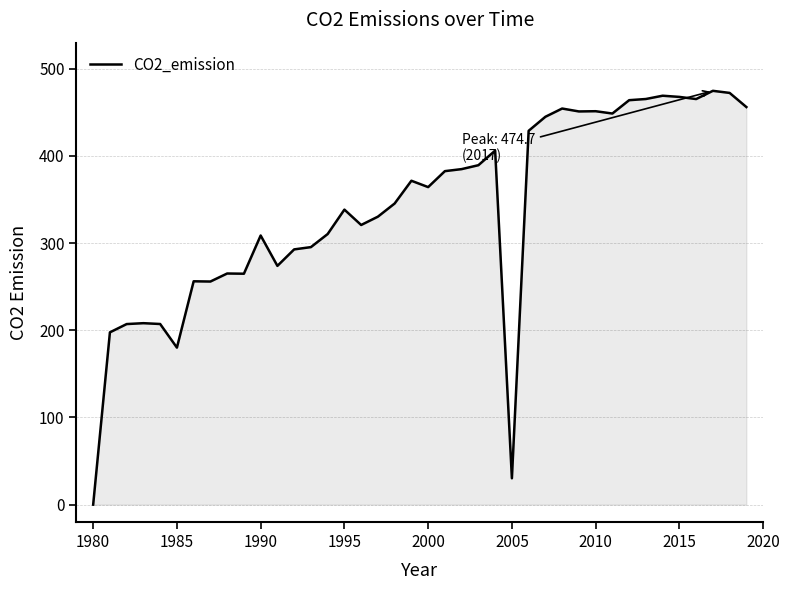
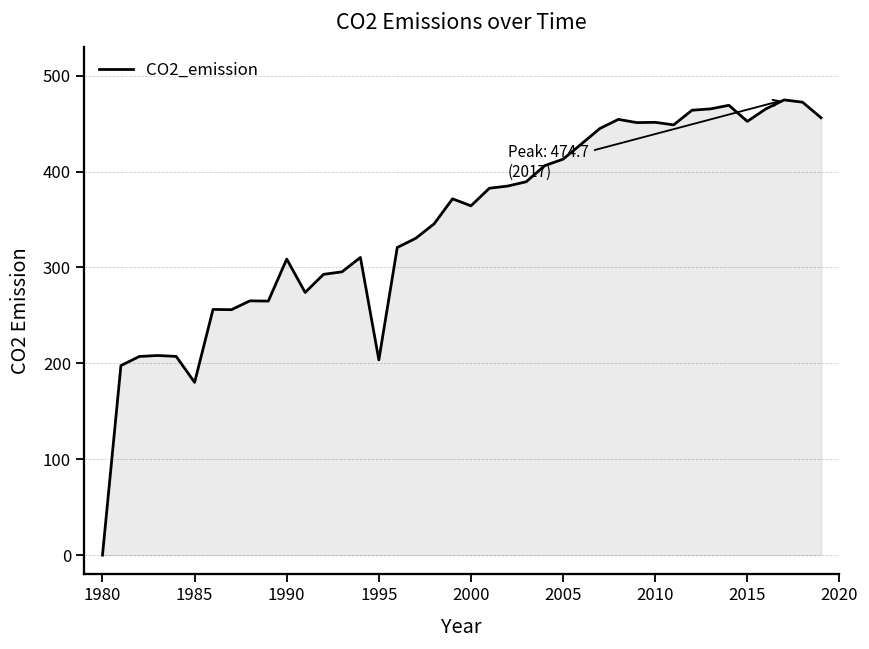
1995: 340 -> 200
2005: 30 -> 410
2015: 470 -> 450
